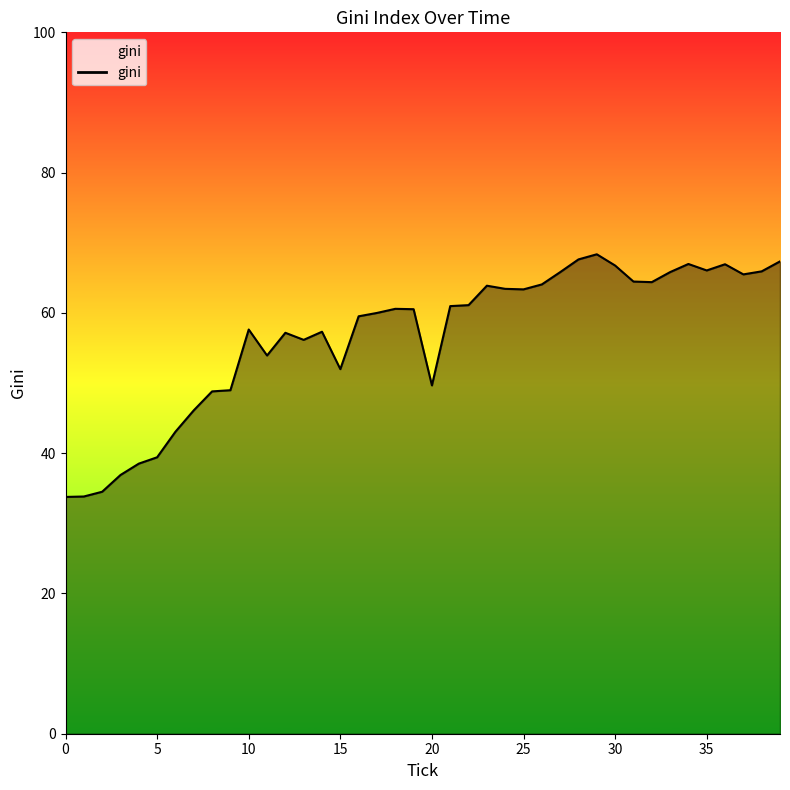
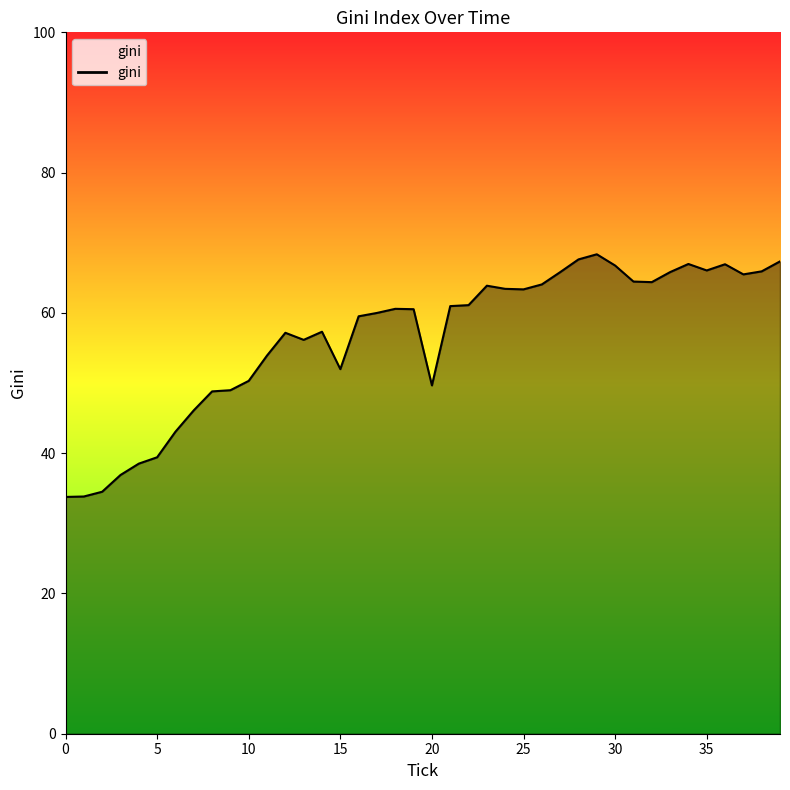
10: 58 -> 50
